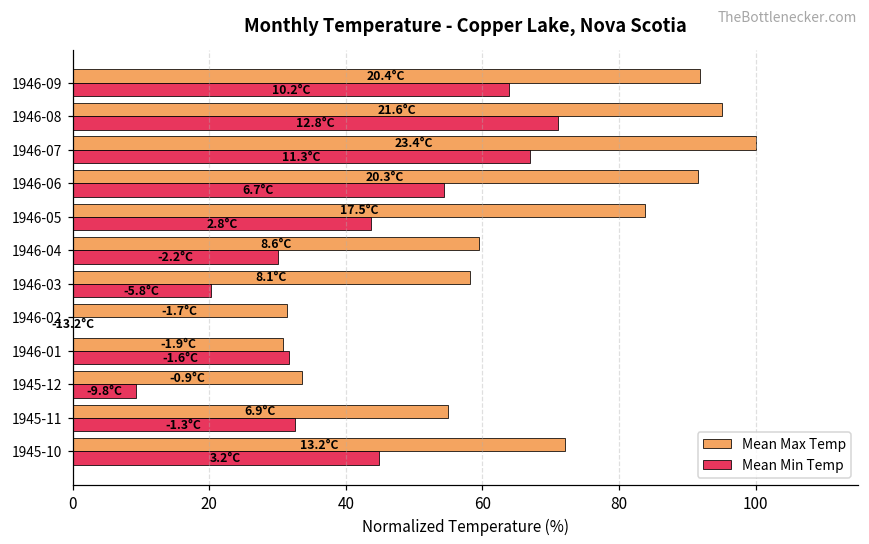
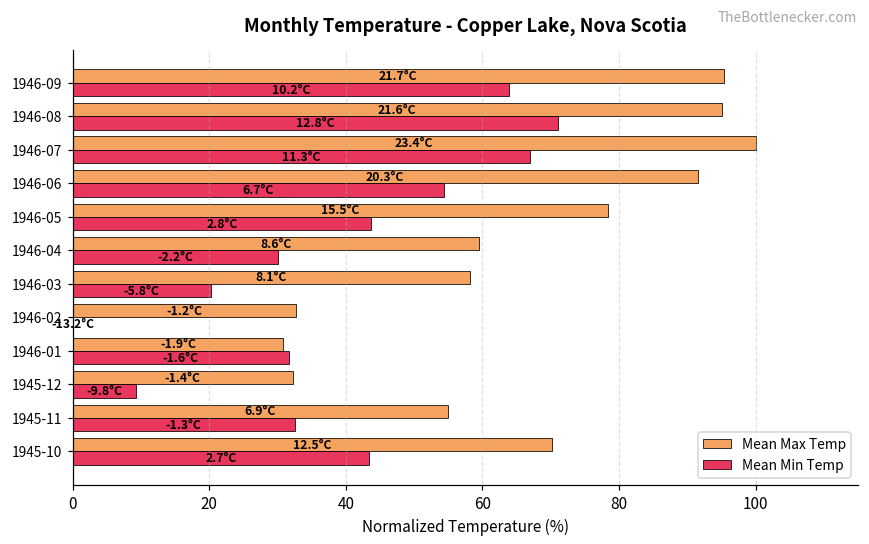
Mean Max Temp, 1946-09: 20.4°C -> 21.7°C
Mean Max Temp, 1946-05: 17.5°C -> 15.5°C
Mean Max Temp, 1946-02: -1.7°C -> -1.2°C
Mean Max Temp, 1945-12: -0.9°C -> -1.4°C
Mean Max Temp, 1945-10: 13.2°C -> 12.5°C
Mean Min Temp, 1945-10: 3.2°C -> 2.7°C
